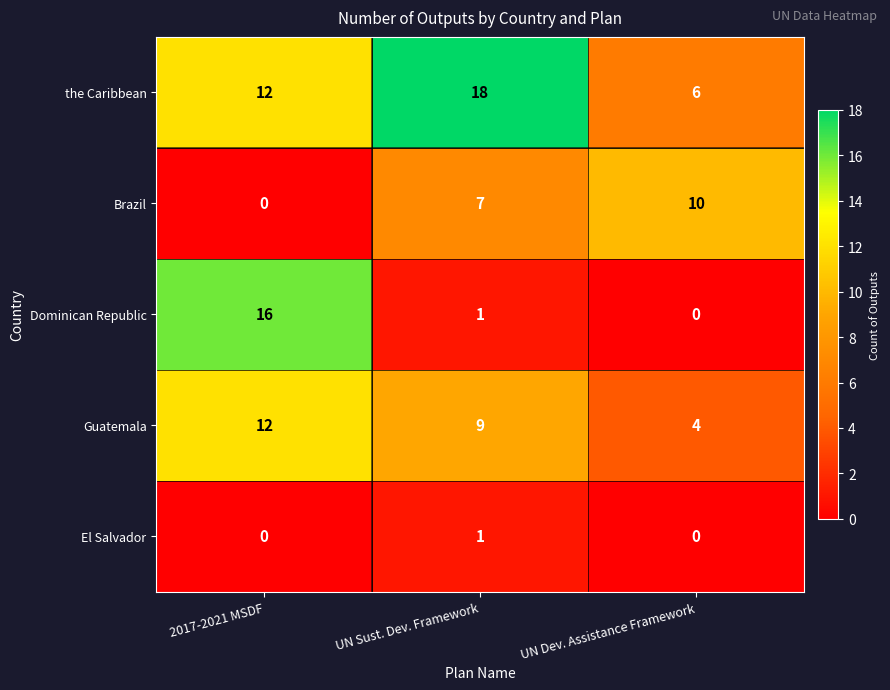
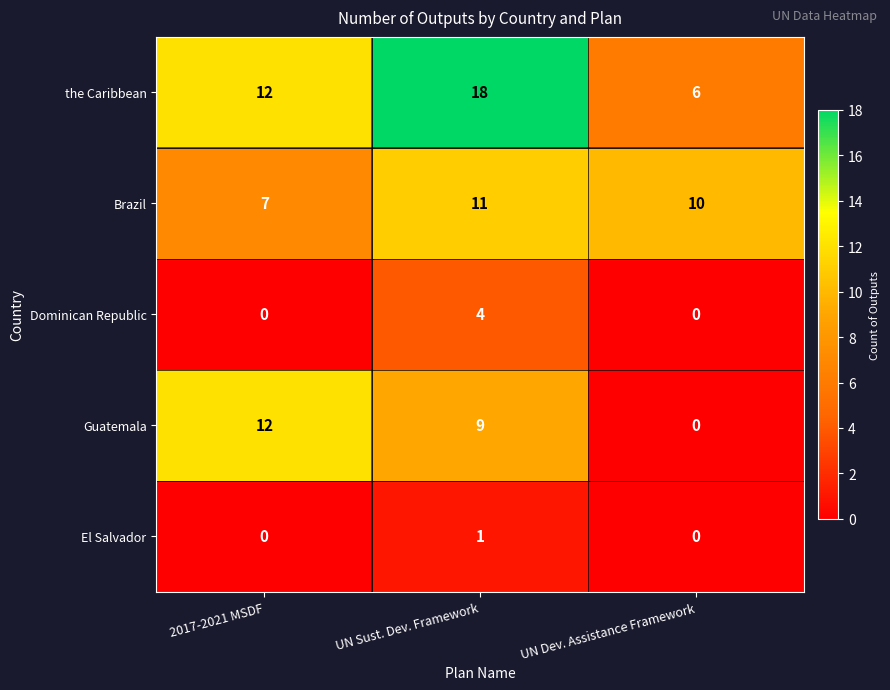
Brazil, 2017-2021 MSDF: 0 -> 7
Brazil, UN Sust. Dev. Framework: 7 -> 11
Dominican Republic, 2017-2021 MSDF: 16 -> 0
Dominican Republic, UN Sust. Dev. Framework: 1 -> 4
Guatemala, UN Dev. Assistance Framework: 4 -> 0
